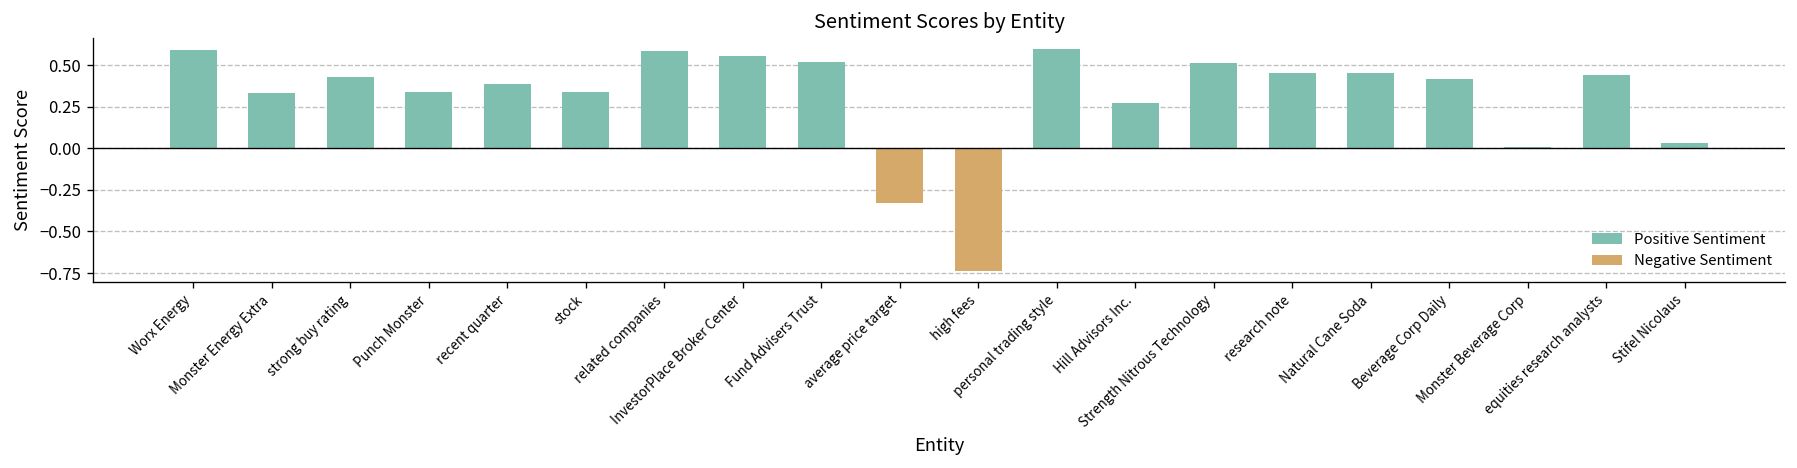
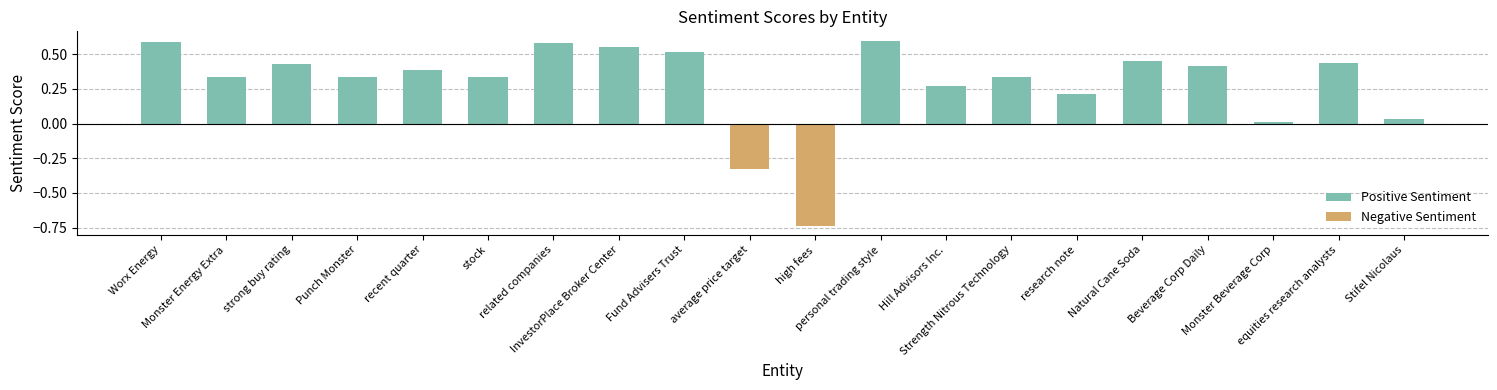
Positive Sentiment, Strength Nitrous Technology: 0.51 -> 0.33
Positive Sentiment, research note: 0.45 -> 0.21
